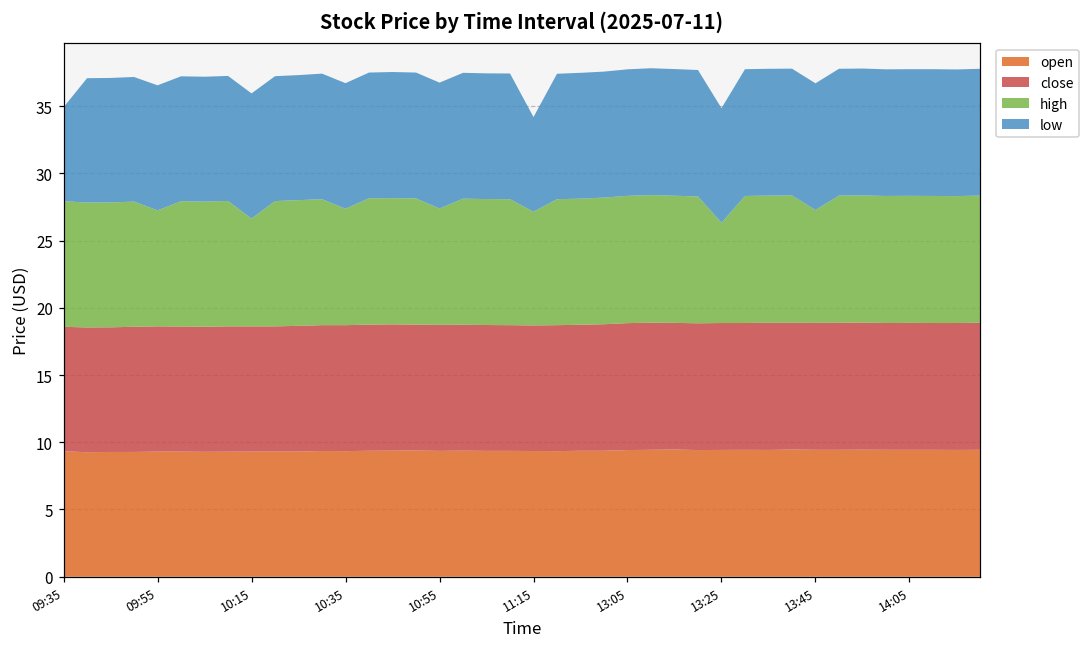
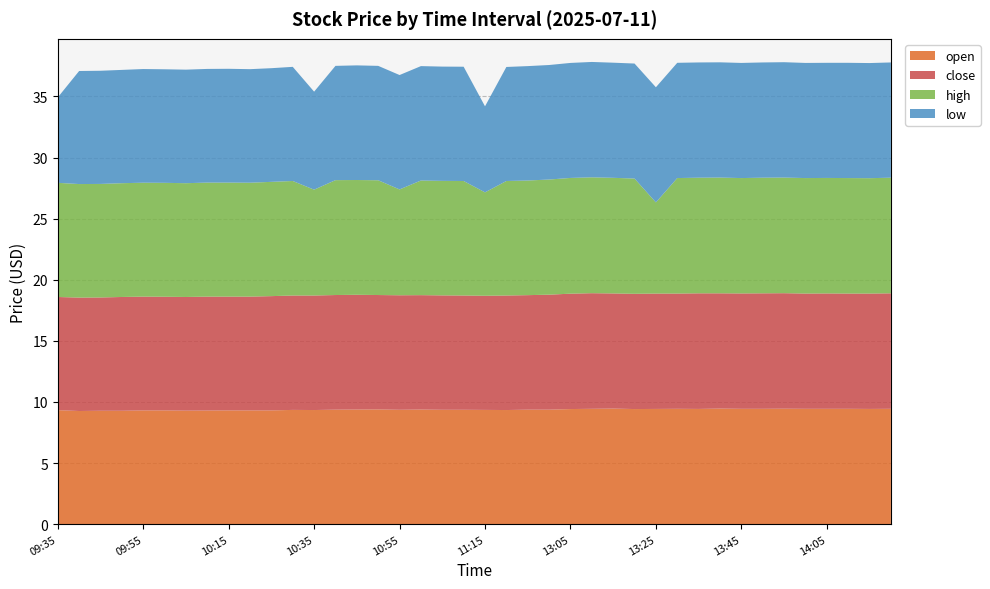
high, 09:55: 8.6 -> 9.3
high, 10:15: 8.0 -> 9.3
low, 10:35: 9.3 -> 8.0
low, 13:25: 8.5 -> 9.4
high, 13:45: 8.4 -> 9.4
